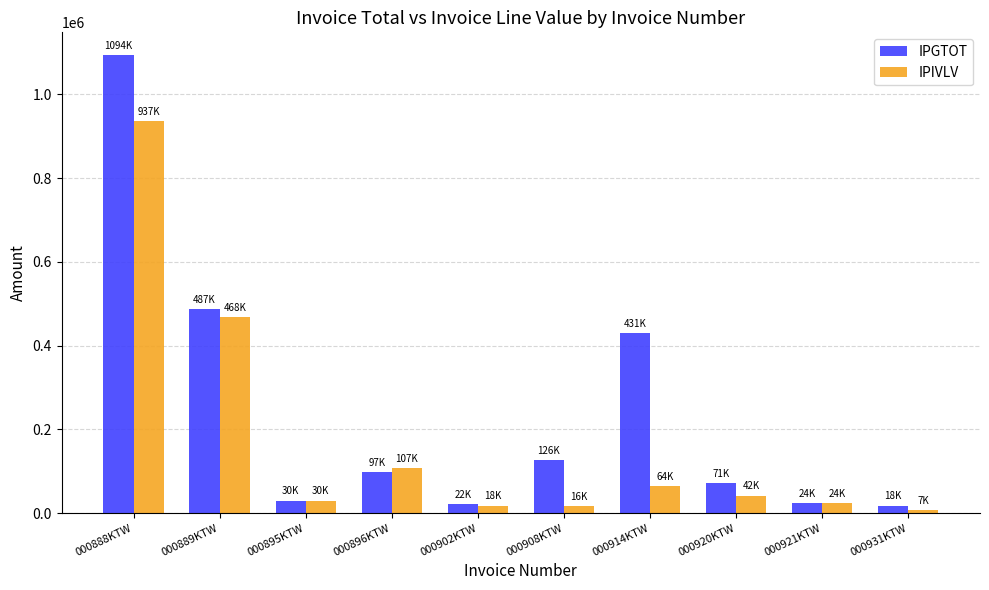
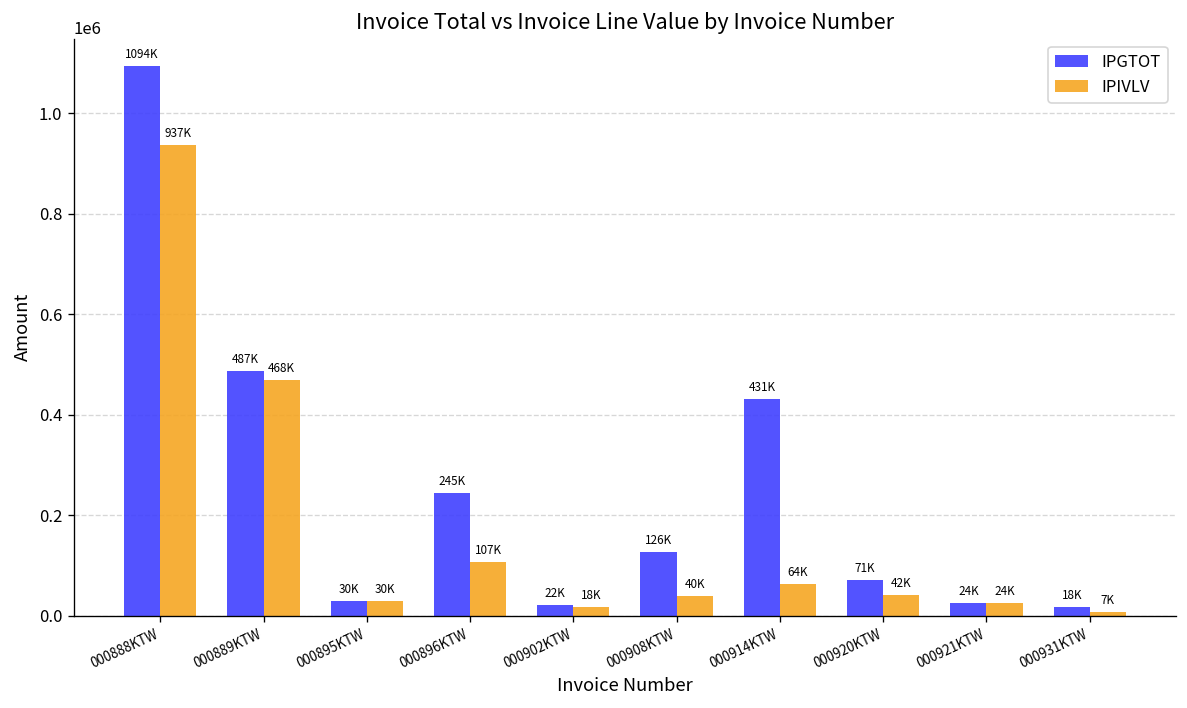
IPGTOT, 000896KTW: 97K -> 245K
IPIVLV, 000908KTW: 16K -> 40K
